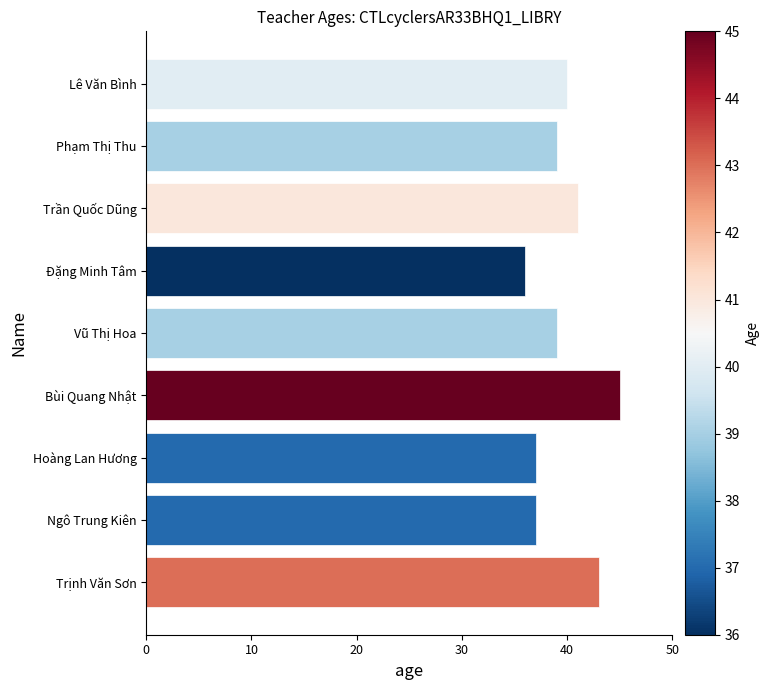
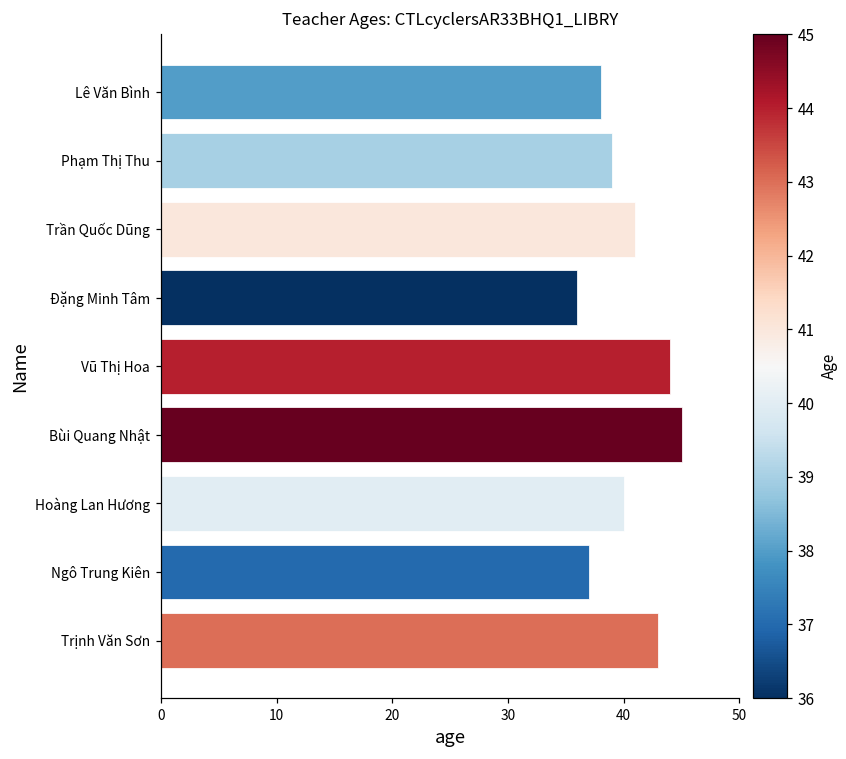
Lê Văn Bình: 40 -> 38
Vũ Thị Hoa: 39 -> 44
Hoàng Lan Hương: 37 -> 40
